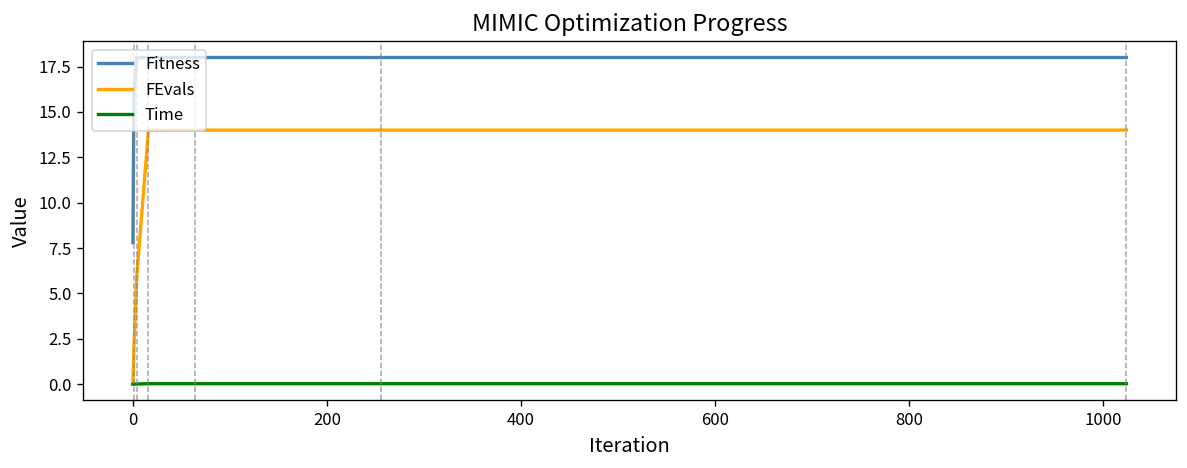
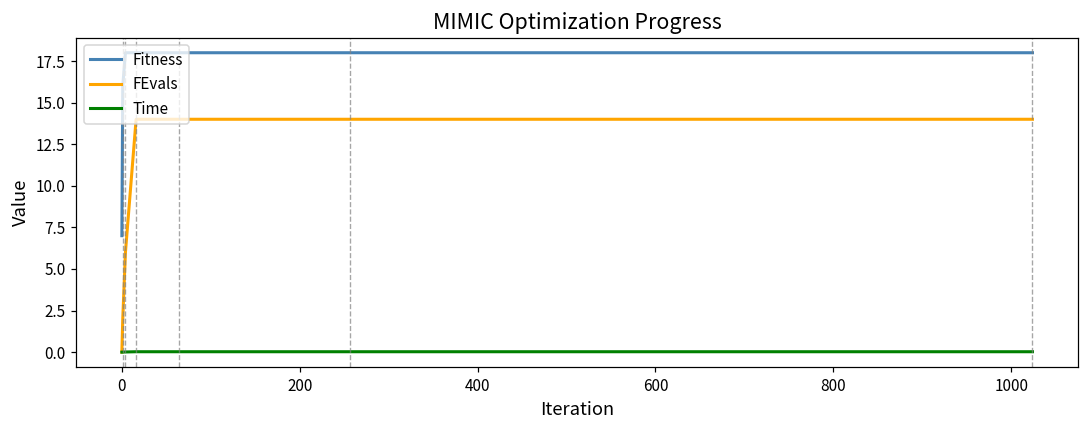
Fitness, 0: 7.8 -> 7.0
